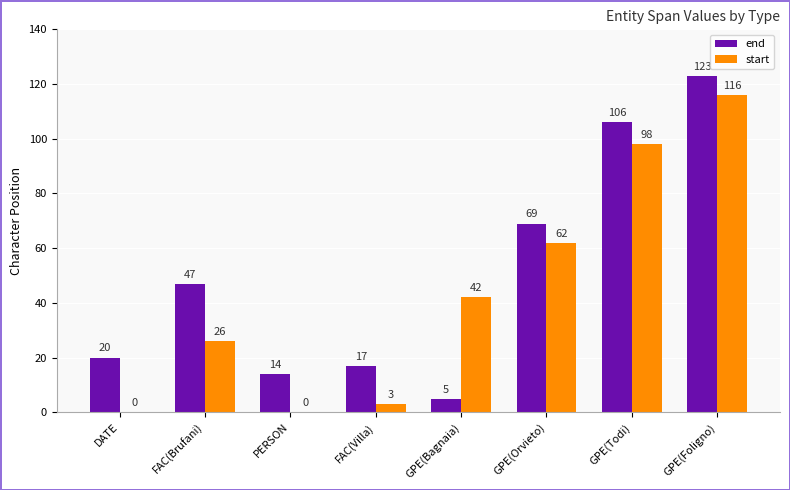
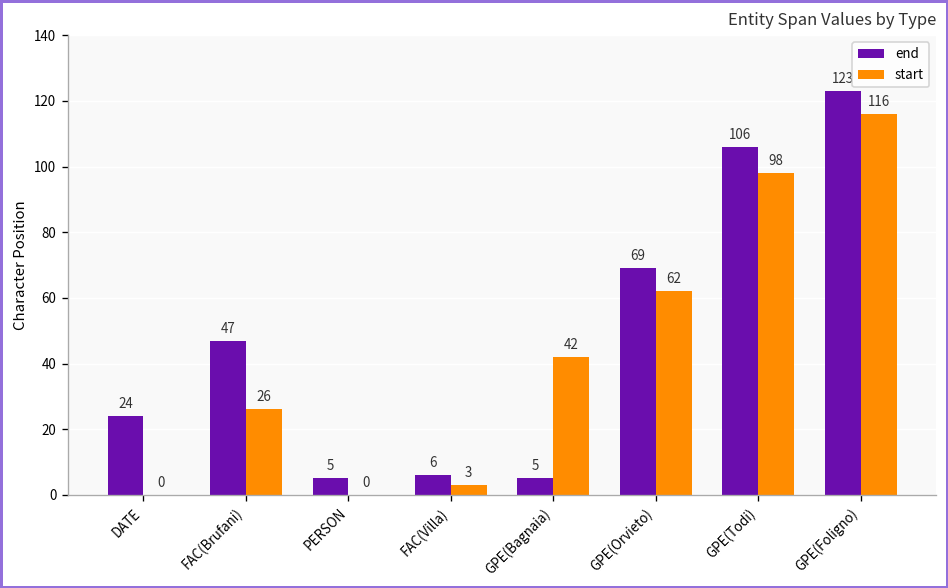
end, DATE: 20 -> 24
end, PERSON: 14 -> 5
end, FAC(Villa): 17 -> 6
